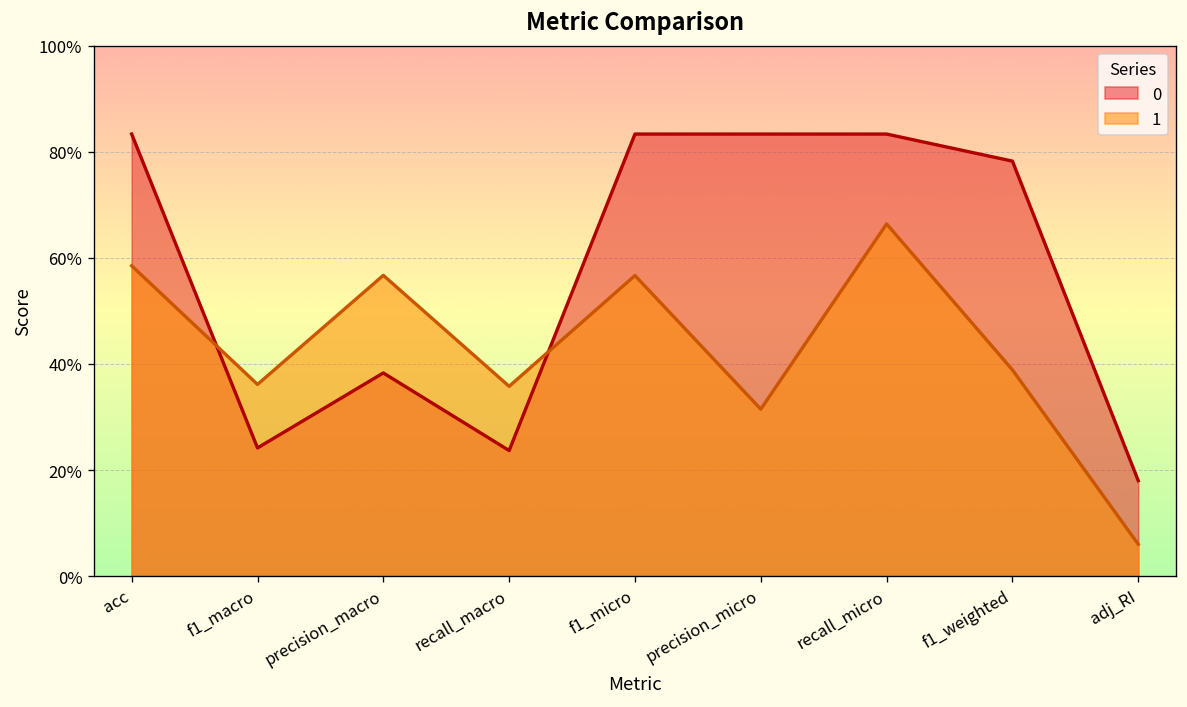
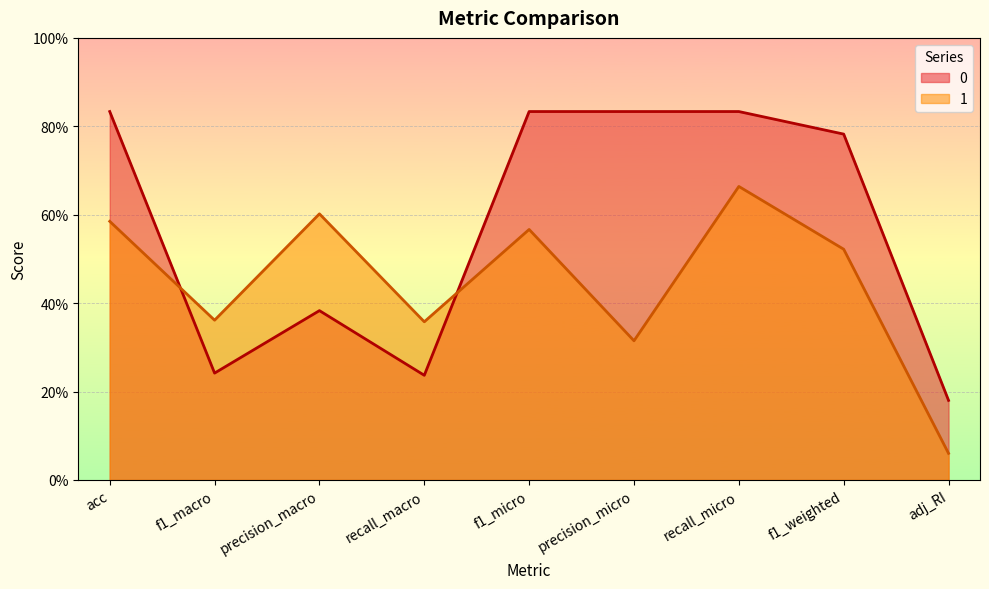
1, precision_macro: 57% -> 60%
1, f1_weighted: 39% -> 52%
